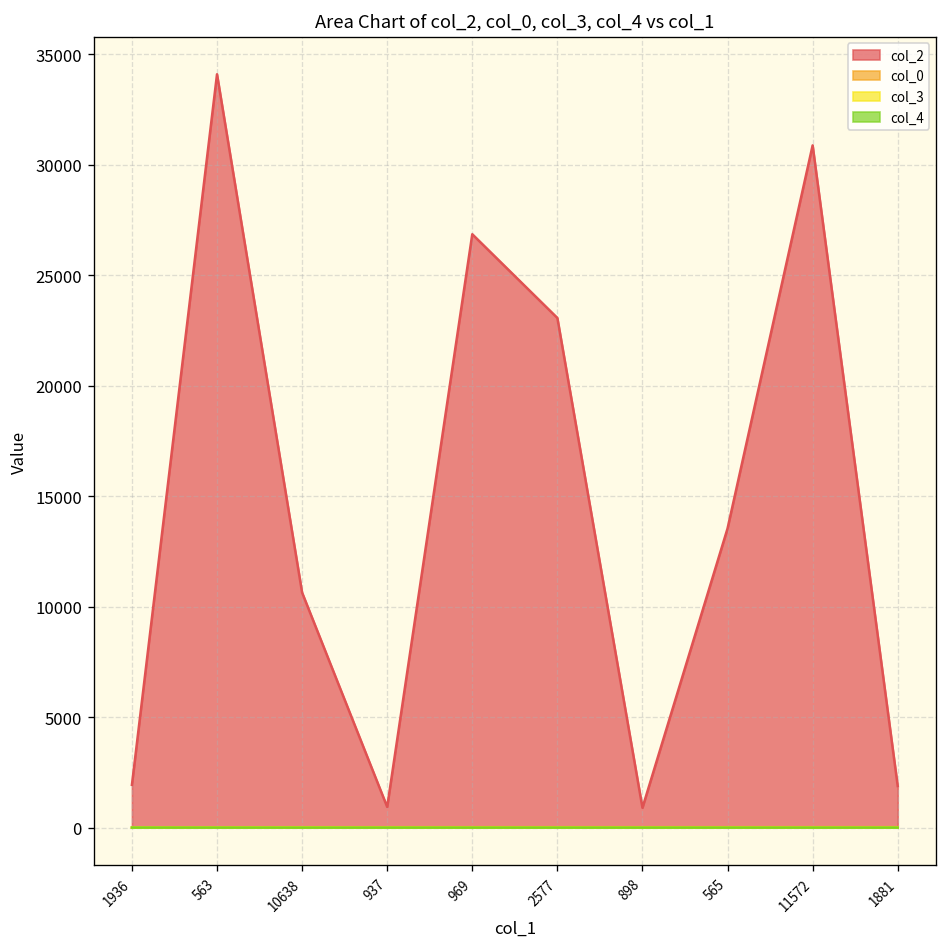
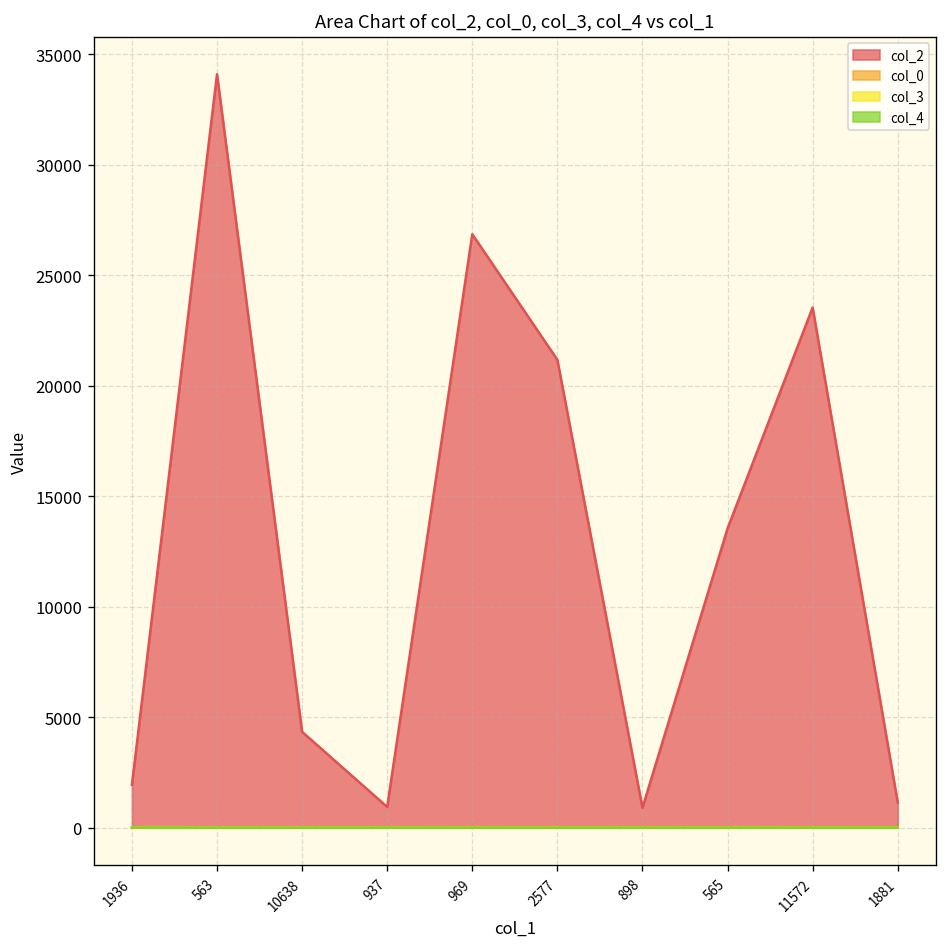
col_2, 10638: 10600 -> 4300
col_2, 2577: 23100 -> 21200
col_2, 11572: 30900 -> 23500
col_2, 1881: 1900 -> 1100
